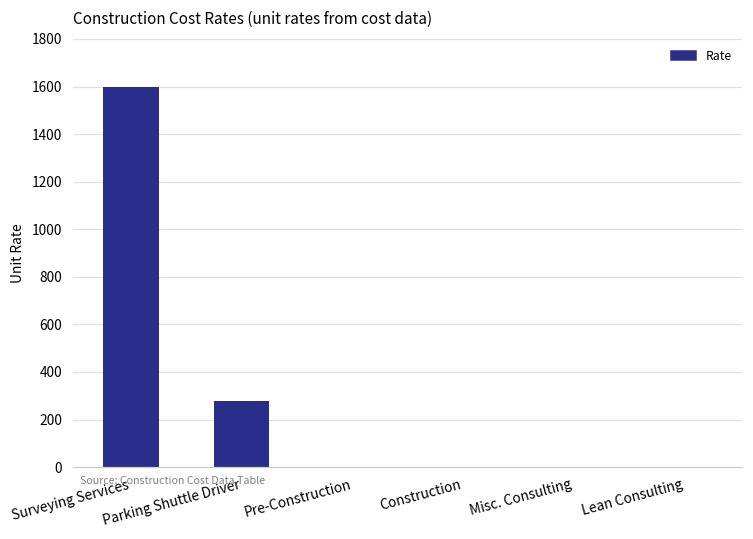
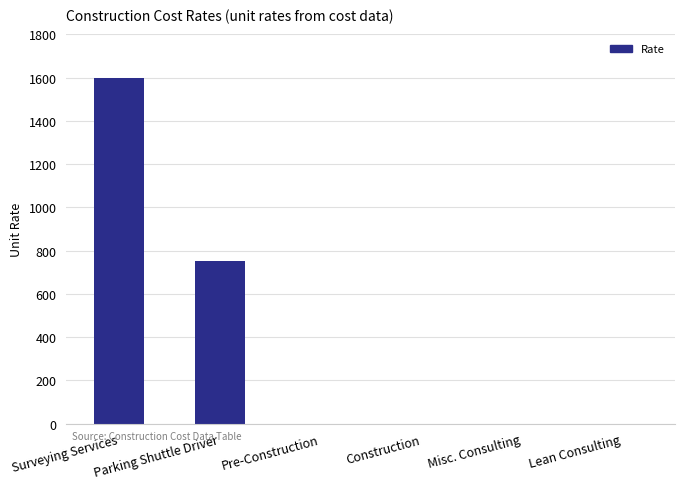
Parking Shuttle Driver: 280 -> 750
